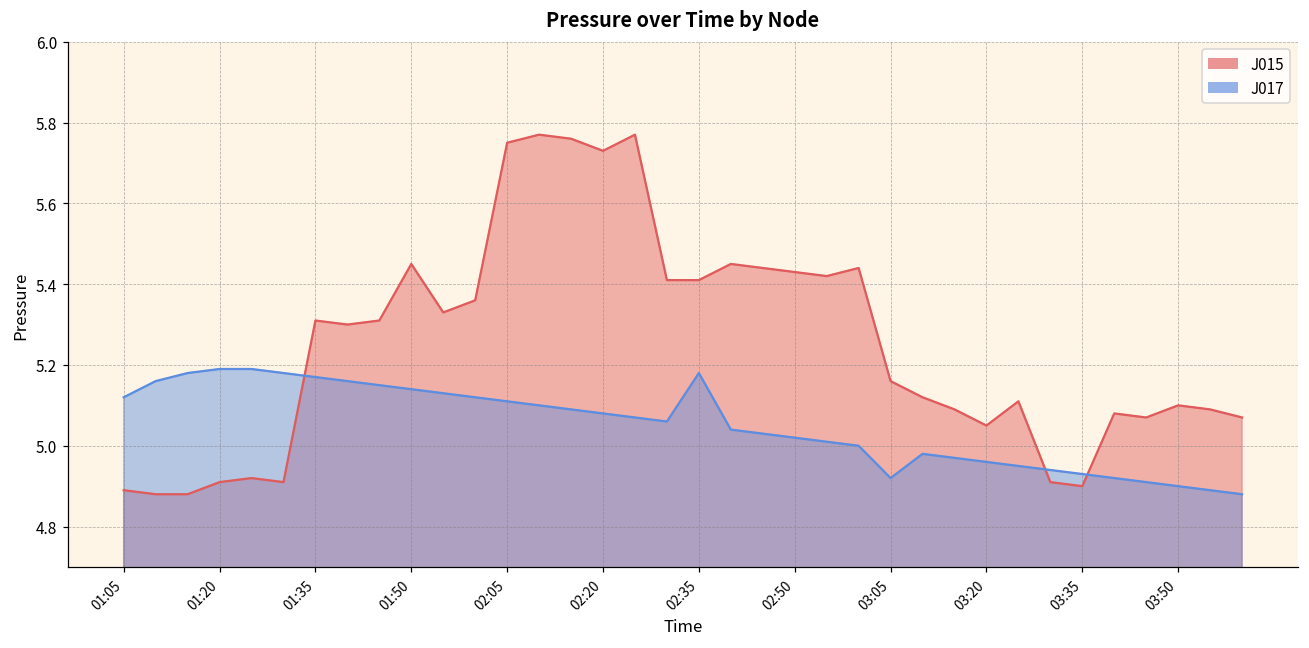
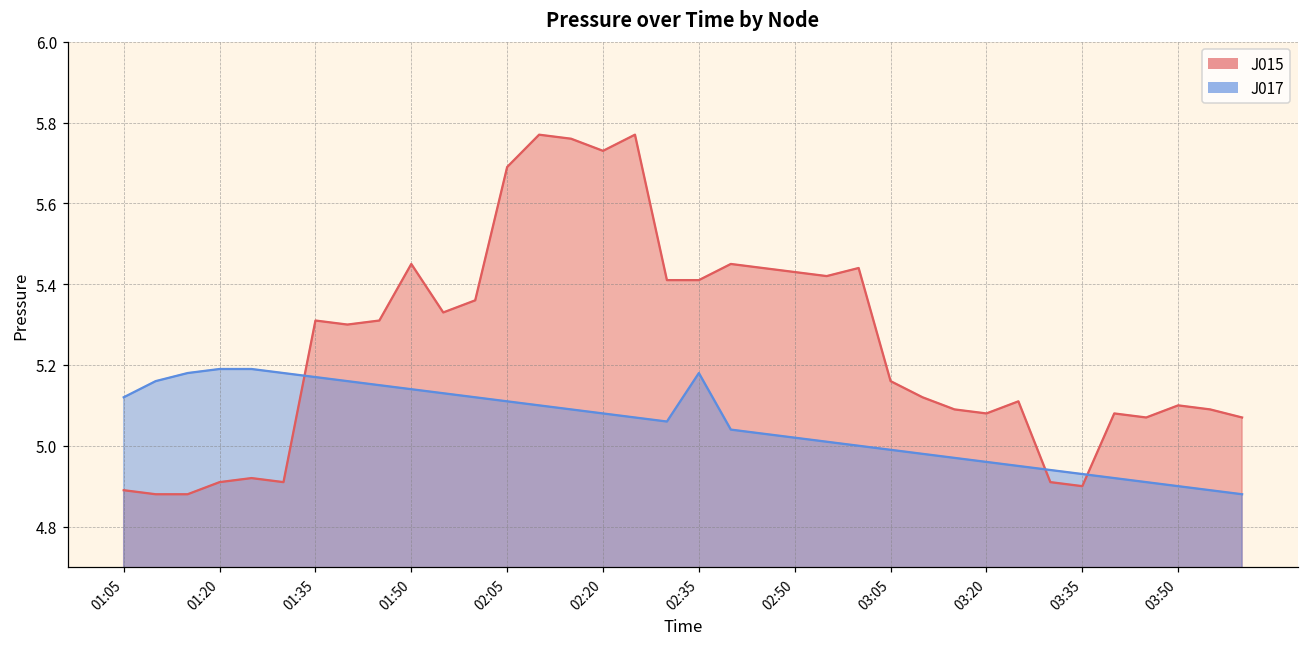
J015, 02:05: 5.75 -> 5.69
J017, 03:05: 4.92 -> 4.99
J015, 03:20: 5.05 -> 5.08
